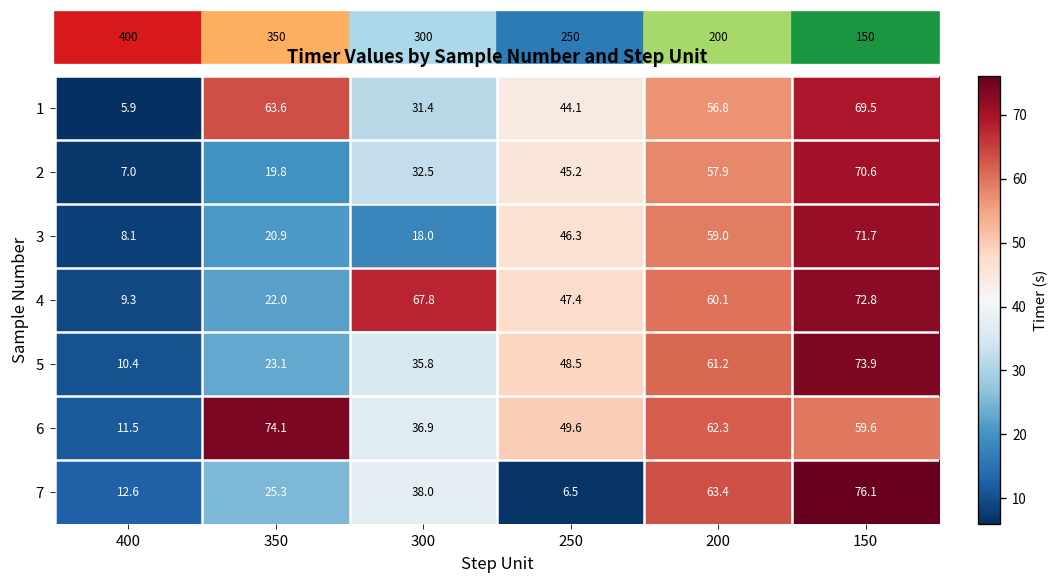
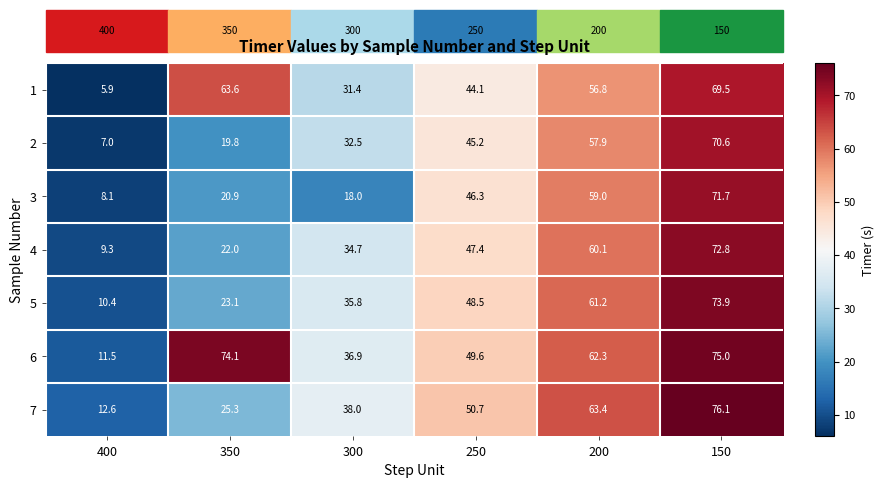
4, 300: 67.8 -> 34.7
6, 150: 59.6 -> 75.0
7, 250: 6.5 -> 50.7
